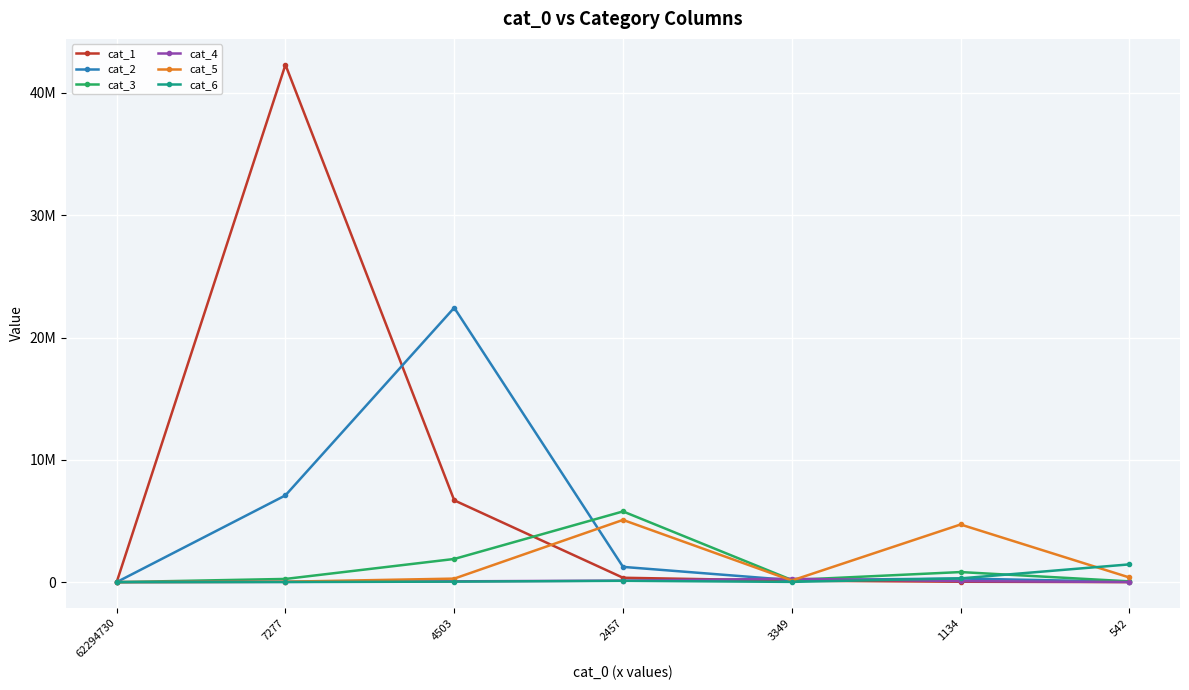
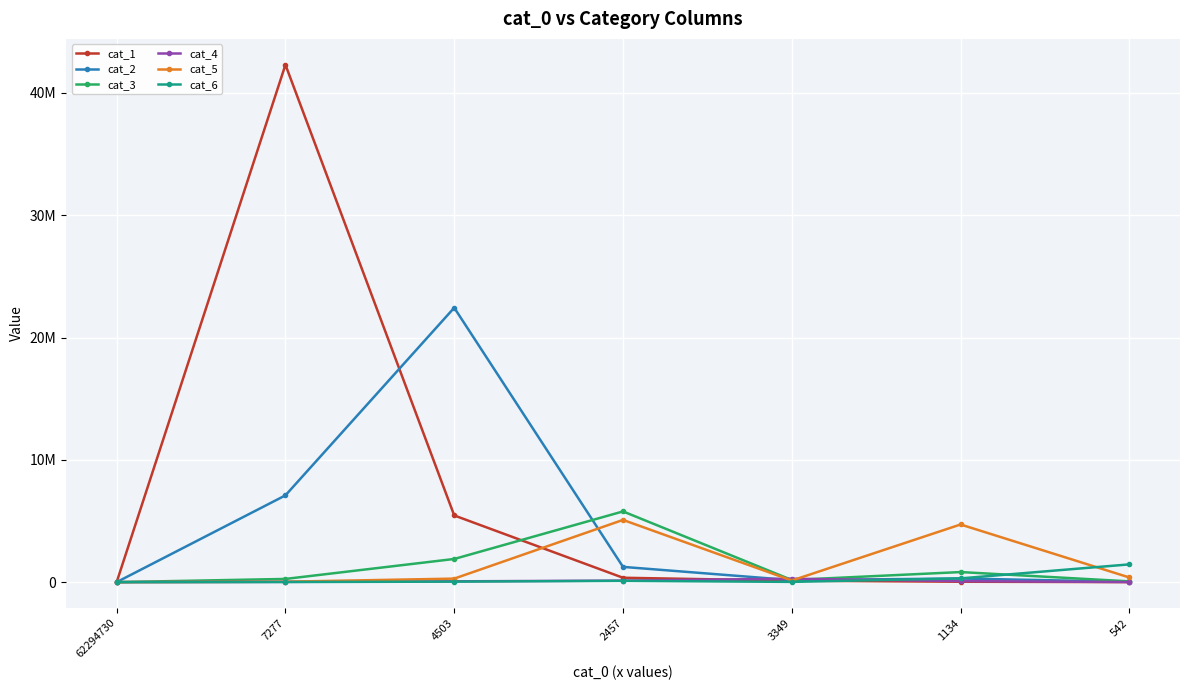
cat_1, 4503: 6700000 -> 5500000
